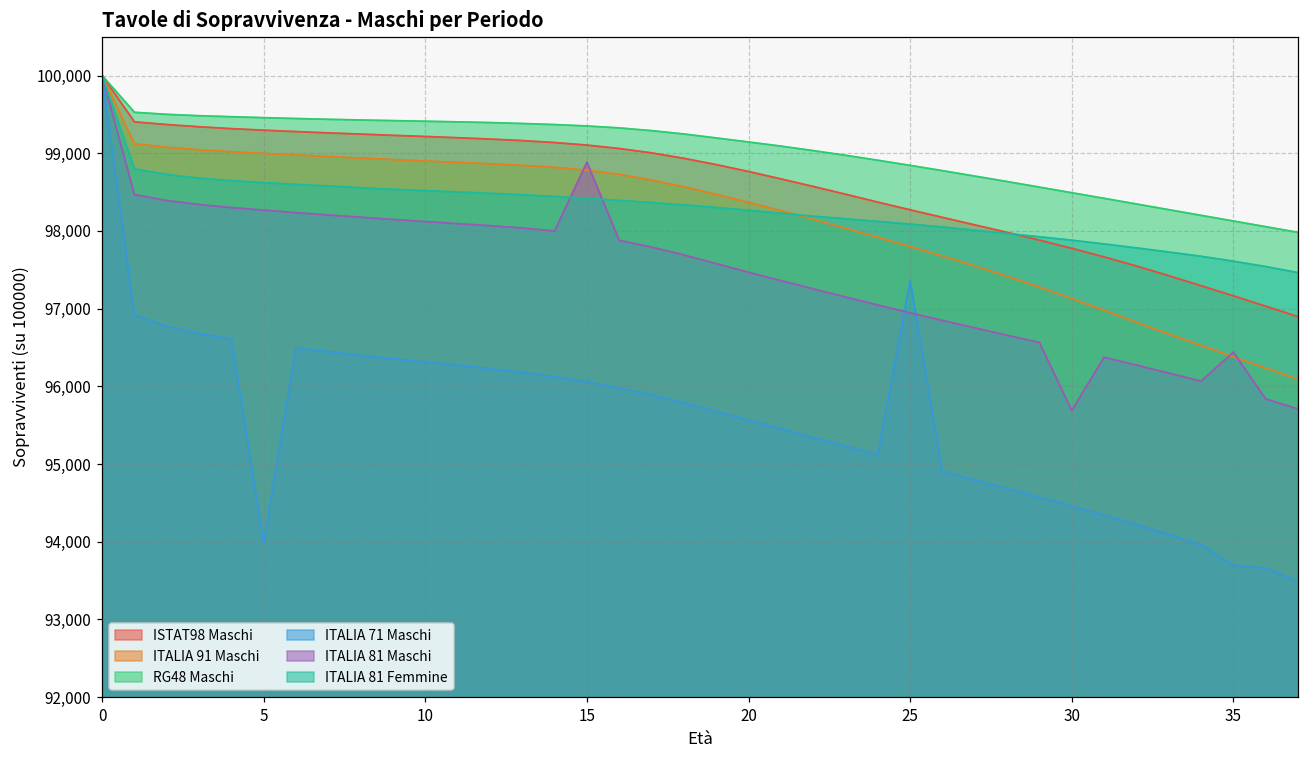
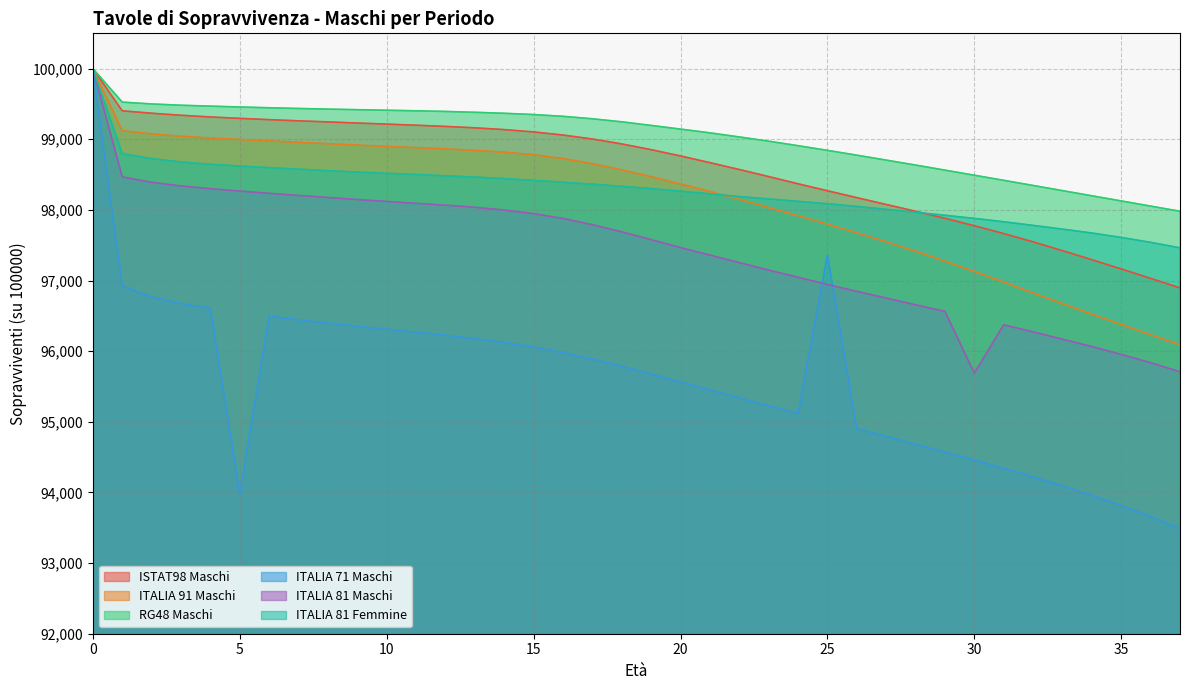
ITALIA 81 Maschi, 15: 98,900 -> 97,900
ITALIA 71 Maschi, 35: 93,700 -> 93,800
ITALIA 81 Maschi, 35: 96,400 -> 96,000
